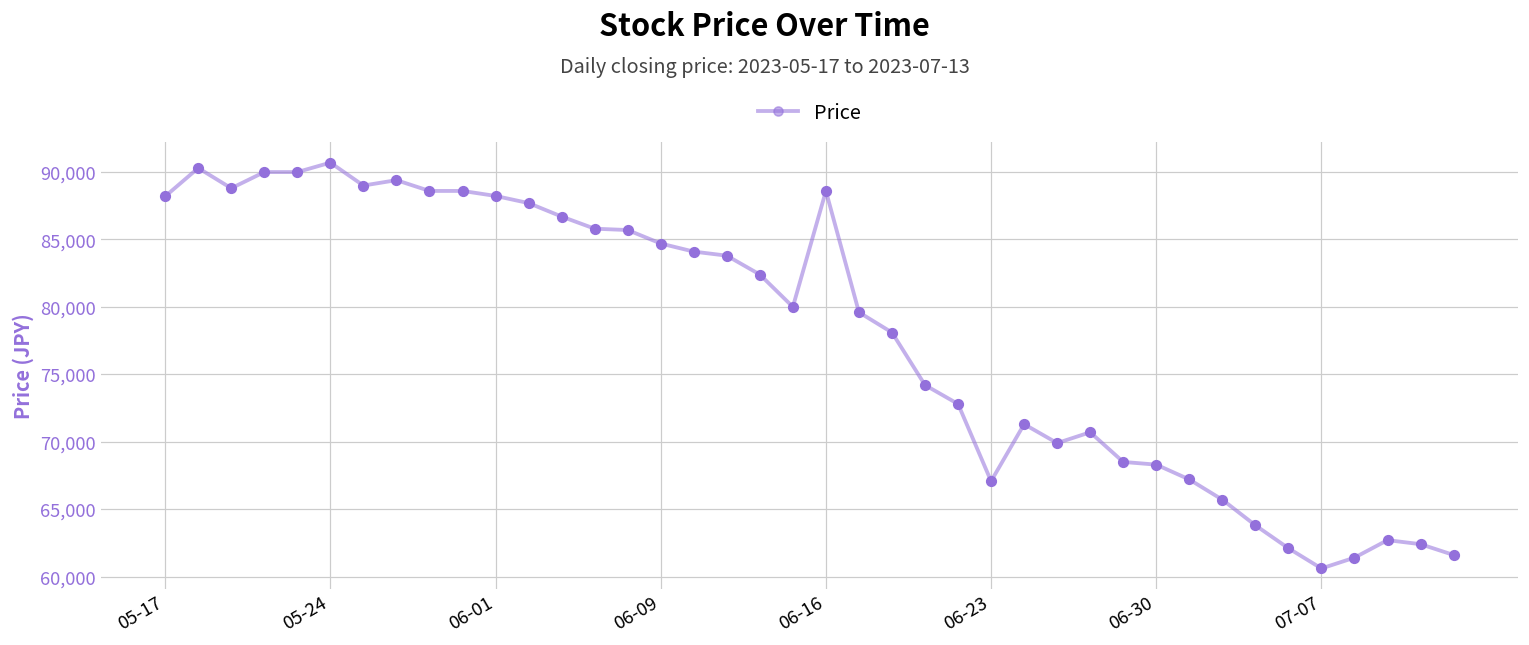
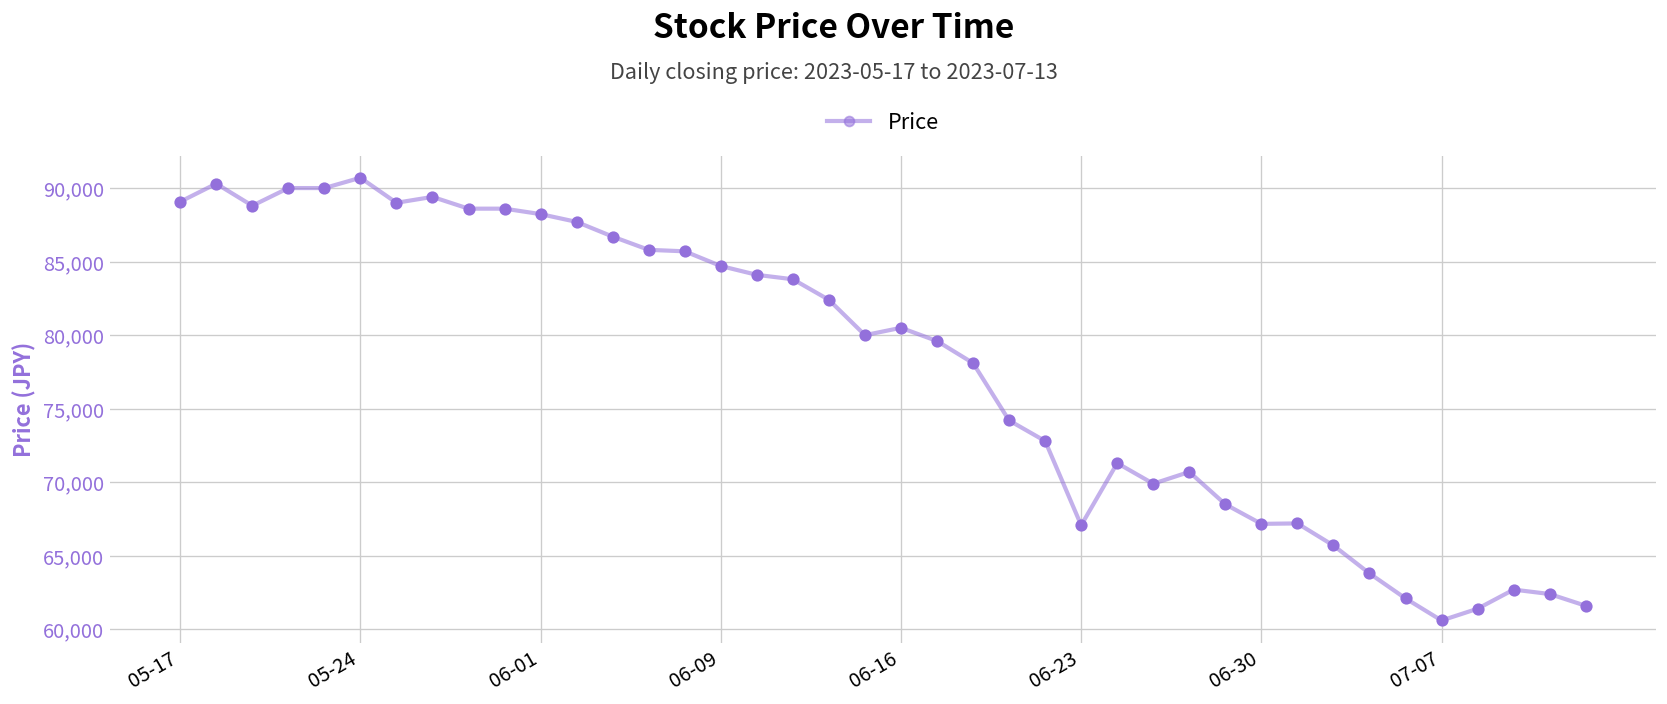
05-17: 88,200 -> 89,100
06-16: 88,600 -> 80,500
06-30: 68,300 -> 67,200
